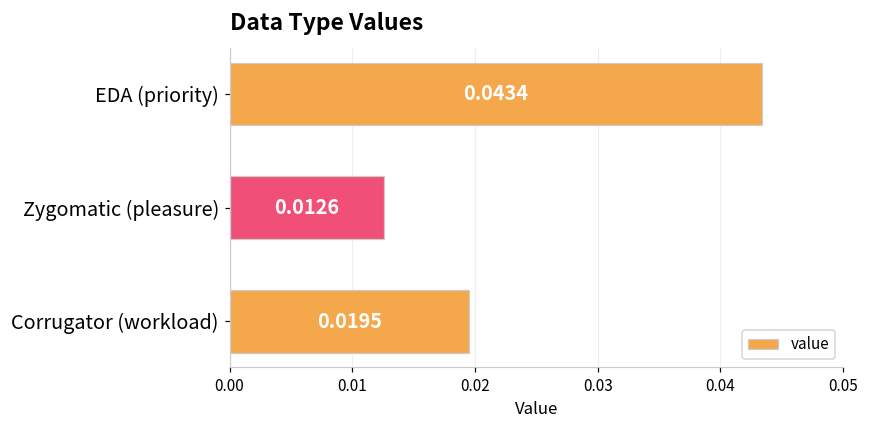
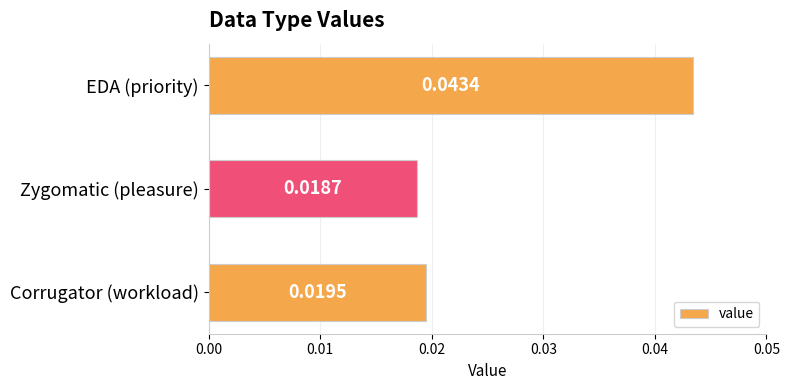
Zygomatic (pleasure): 0.0126 -> 0.0187
